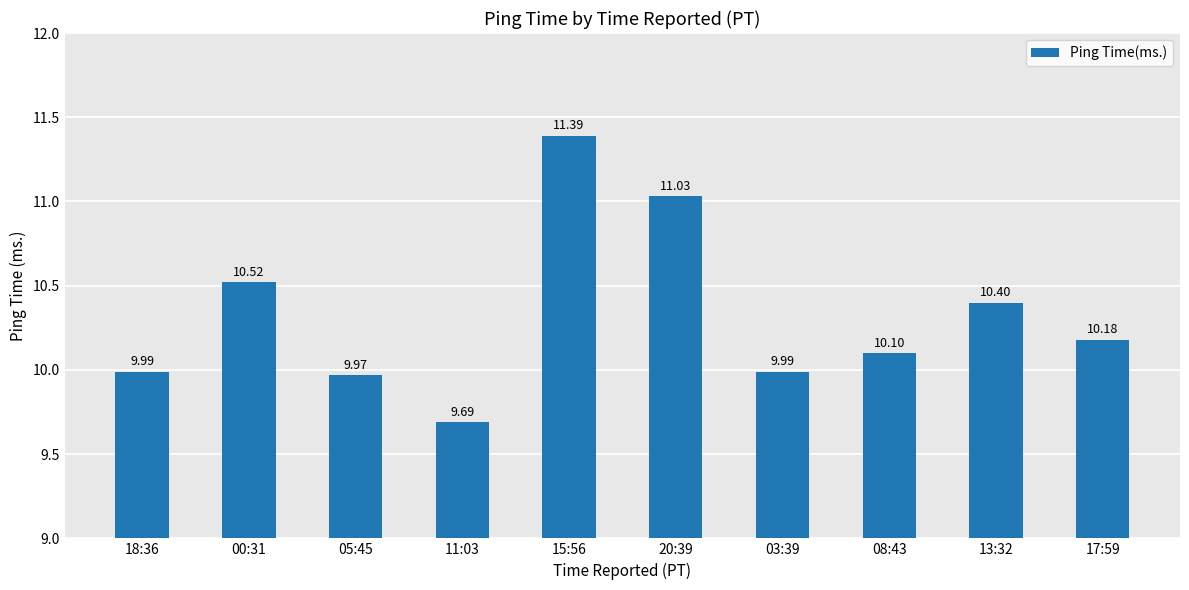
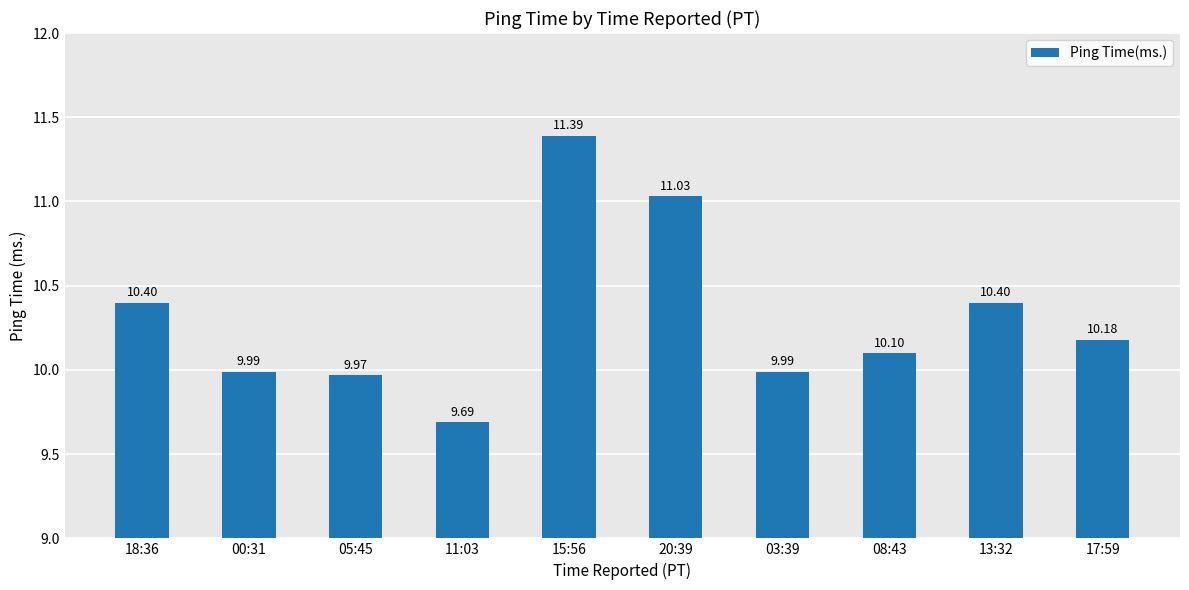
18:36: 9.99 -> 10.40
00:31: 10.52 -> 9.99
